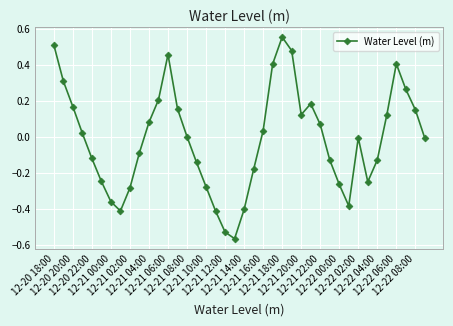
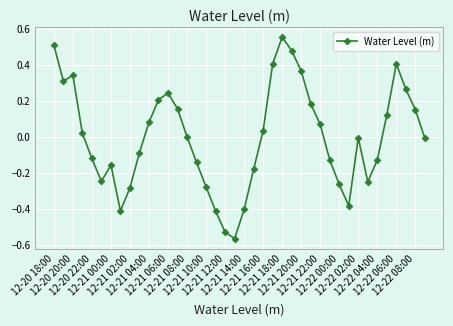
12-20 20:00: 0.17 -> 0.34
12-21 00:00: -0.36 -> -0.16
12-21 06:00: 0.46 -> 0.24
12-21 20:00: 0.12 -> 0.37
